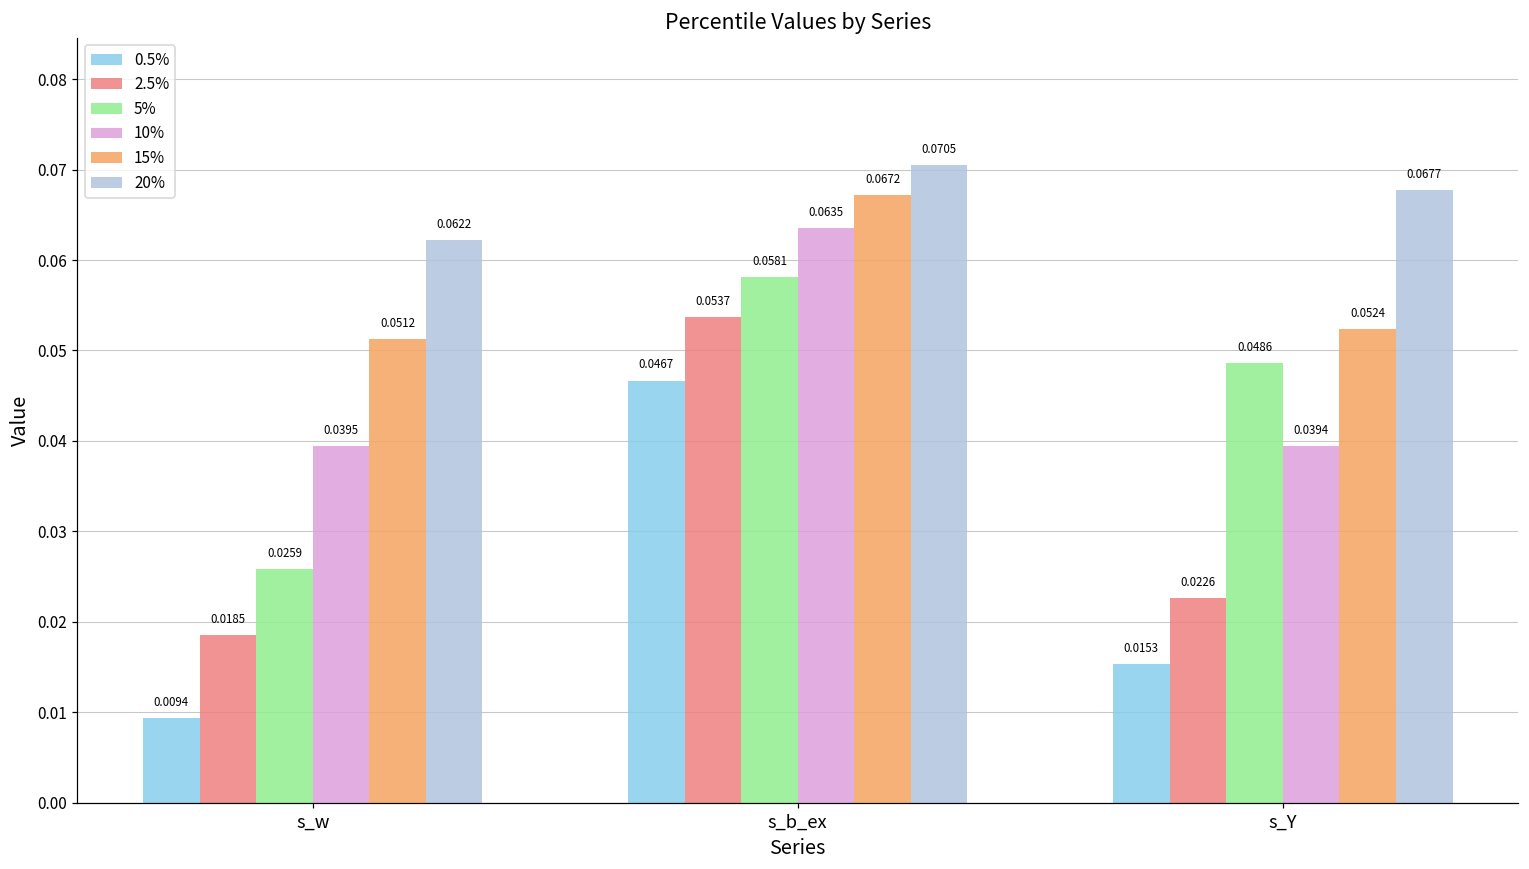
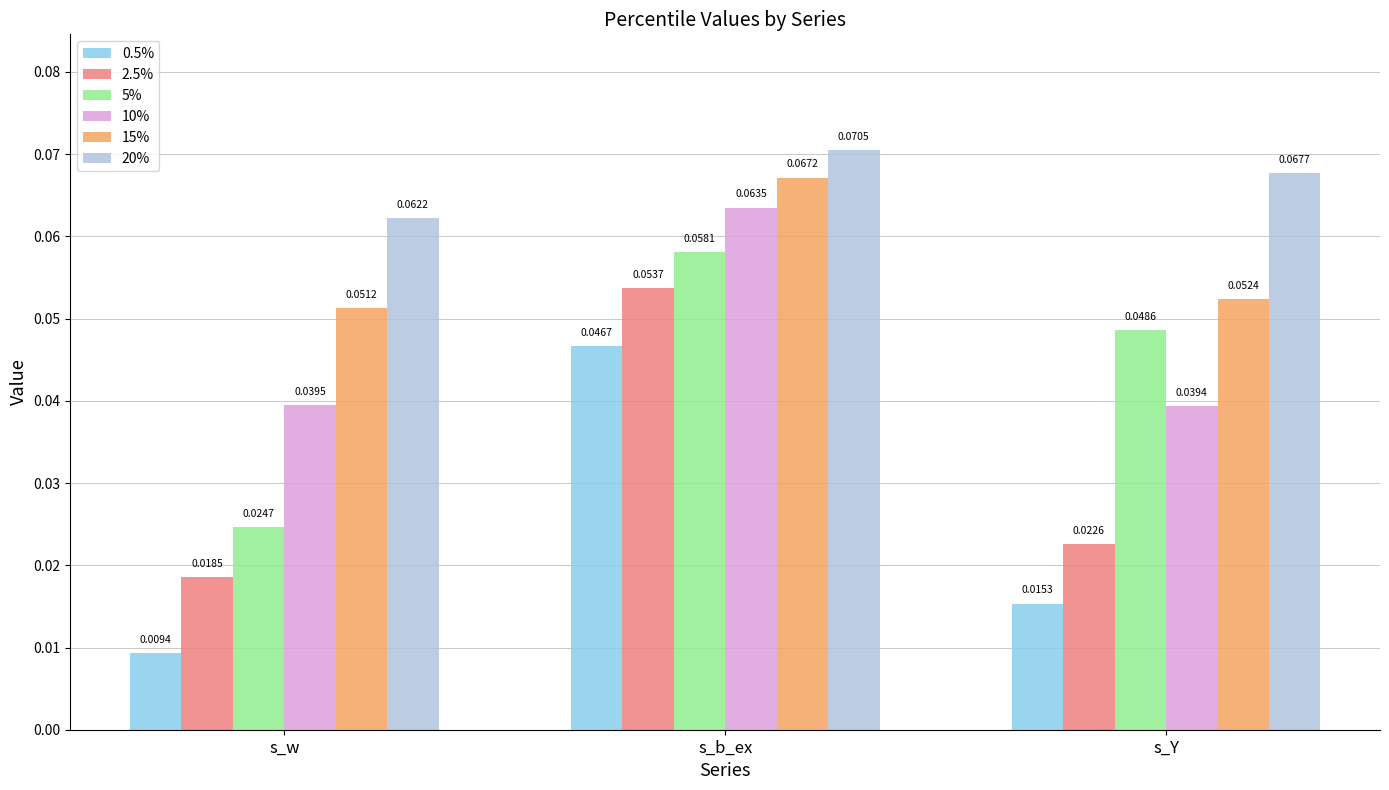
5%, s_w: 0.0259 -> 0.0247
